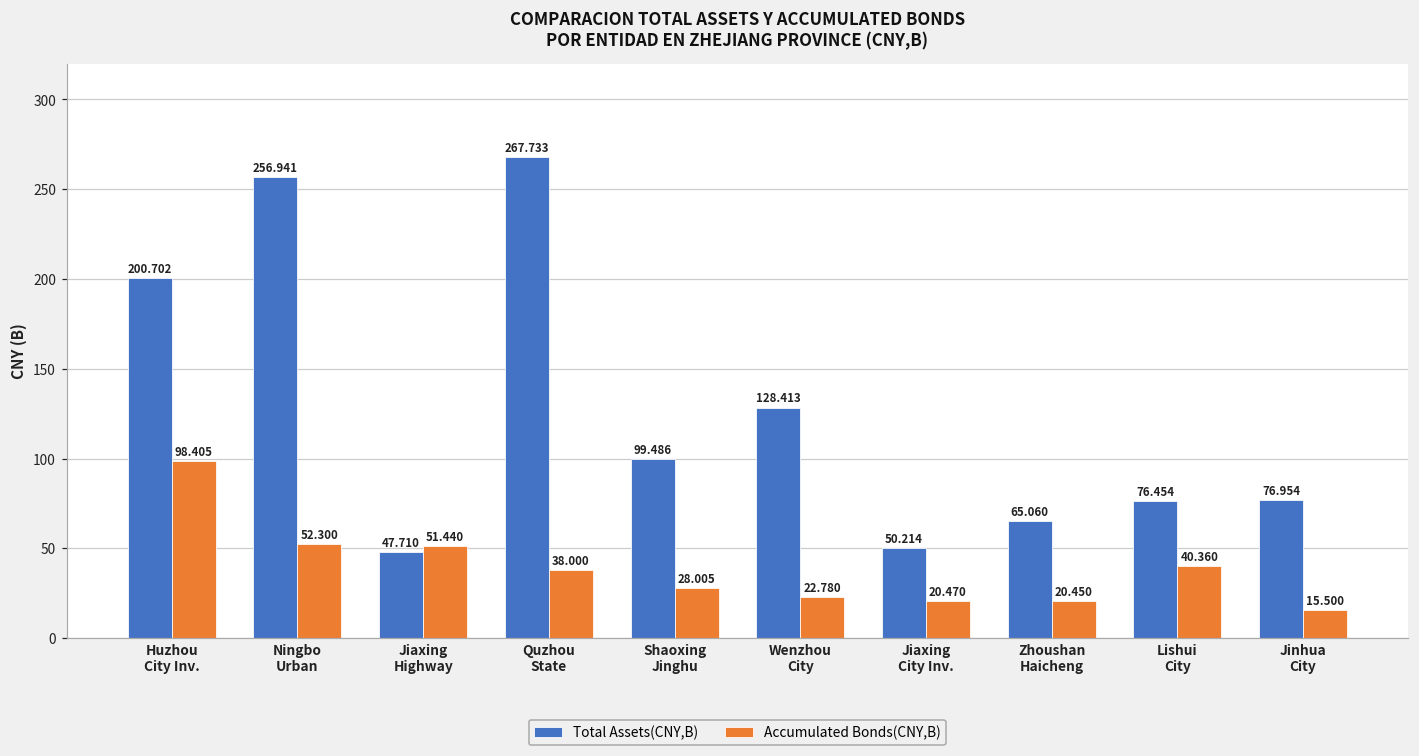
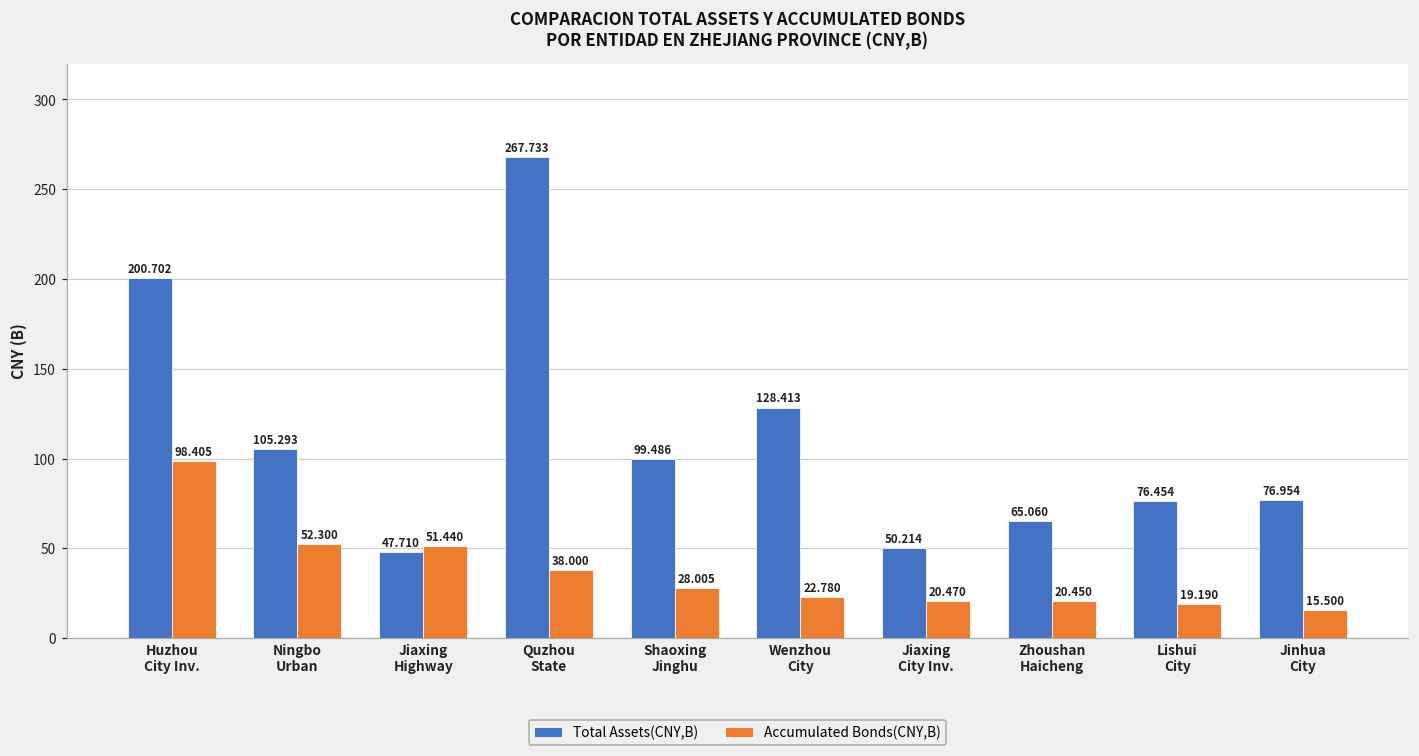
Total Assets(CNY,B), Ningbo Urban: 256.941 -> 105.293
Accumulated Bonds(CNY,B), Lishui City: 40.360 -> 19.190
